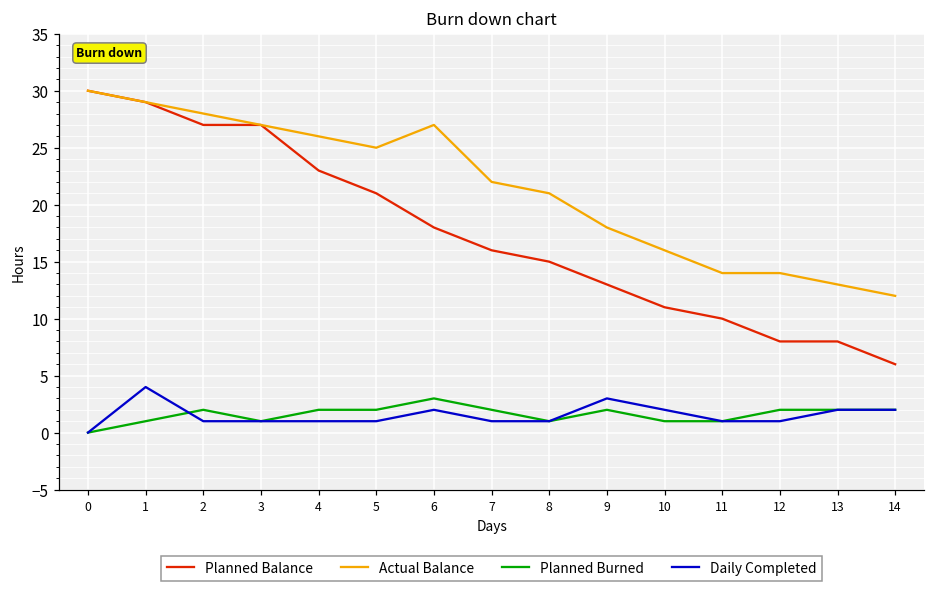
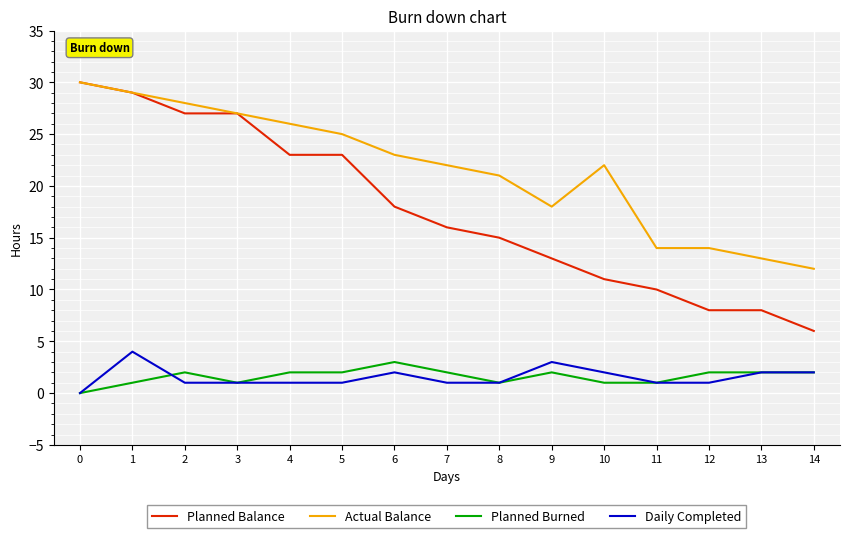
Planned Balance, 5: 21 -> 23
Actual Balance, 6: 27 -> 23
Actual Balance, 10: 16 -> 22
